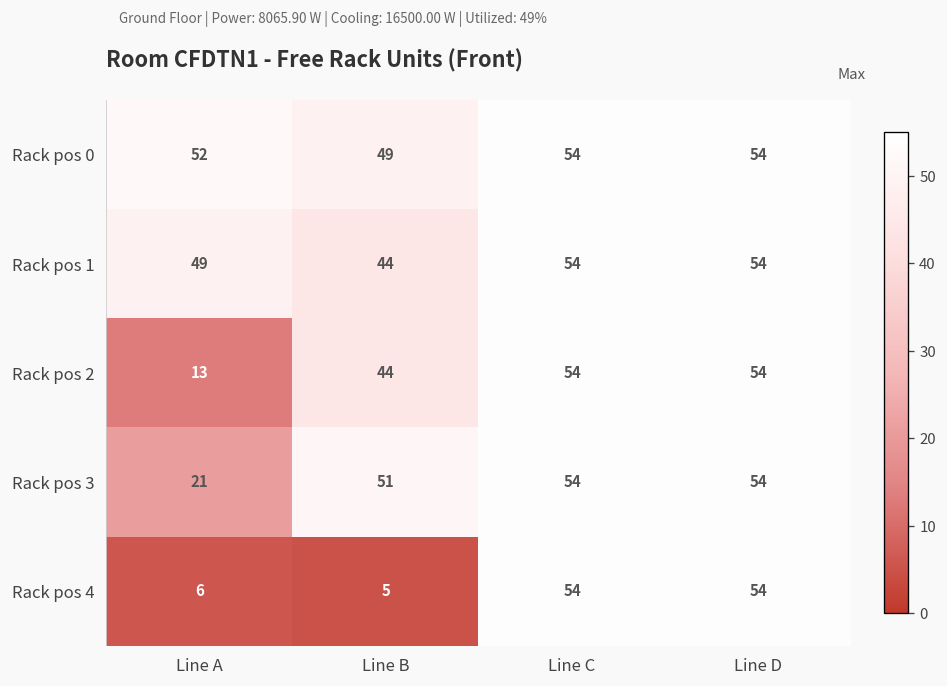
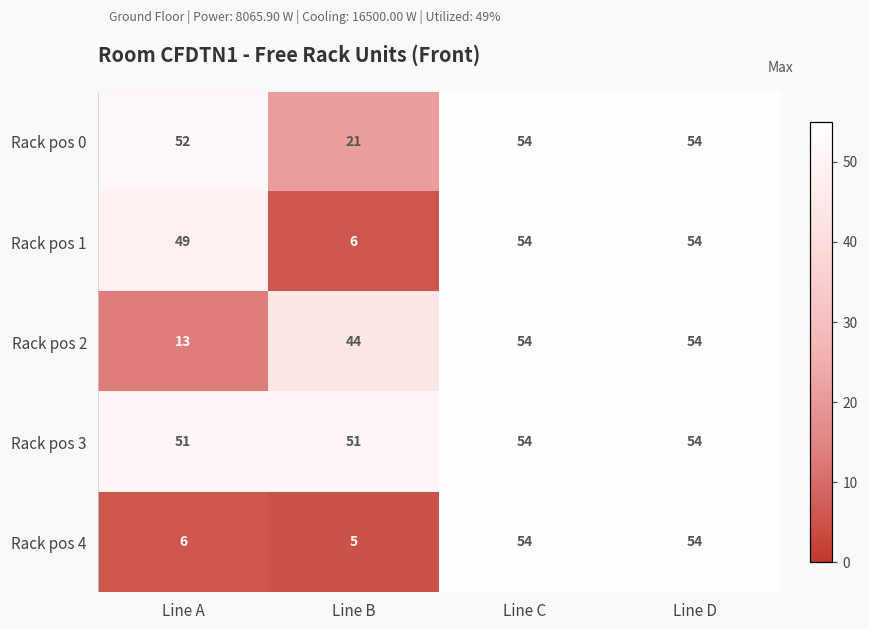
Rack pos 0, Line B: 49 -> 21
Rack pos 1, Line B: 44 -> 6
Rack pos 3, Line A: 21 -> 51
